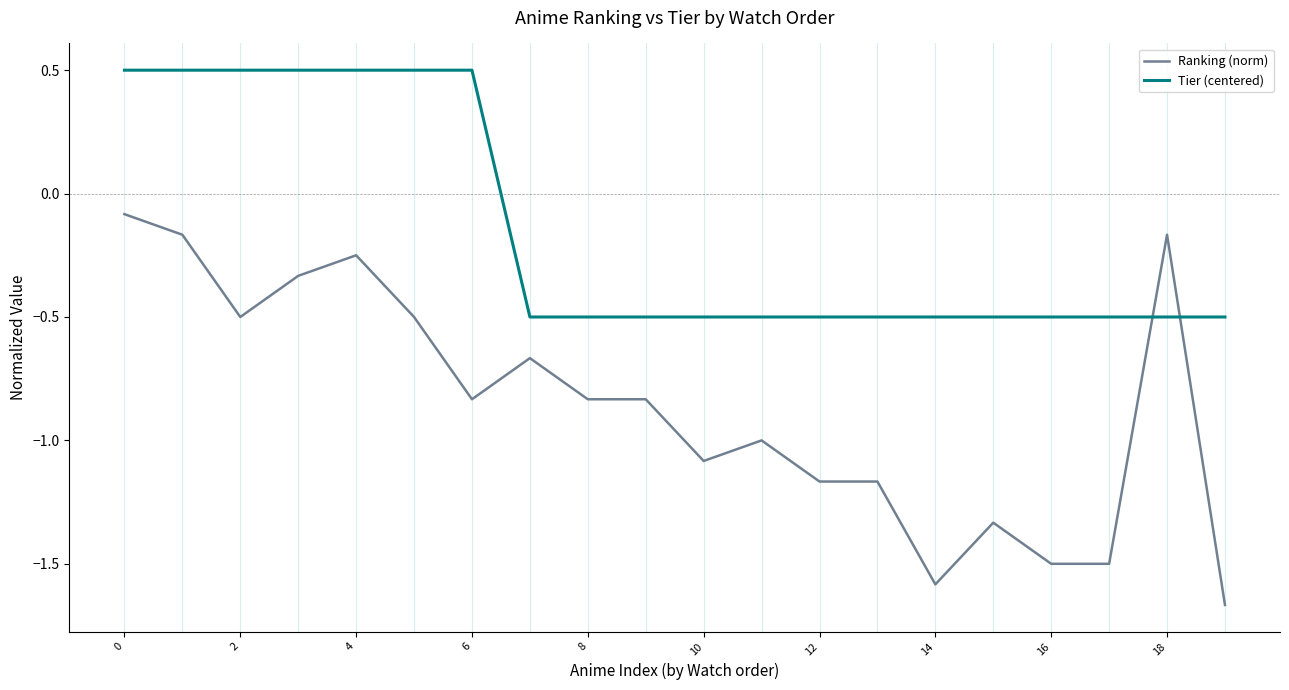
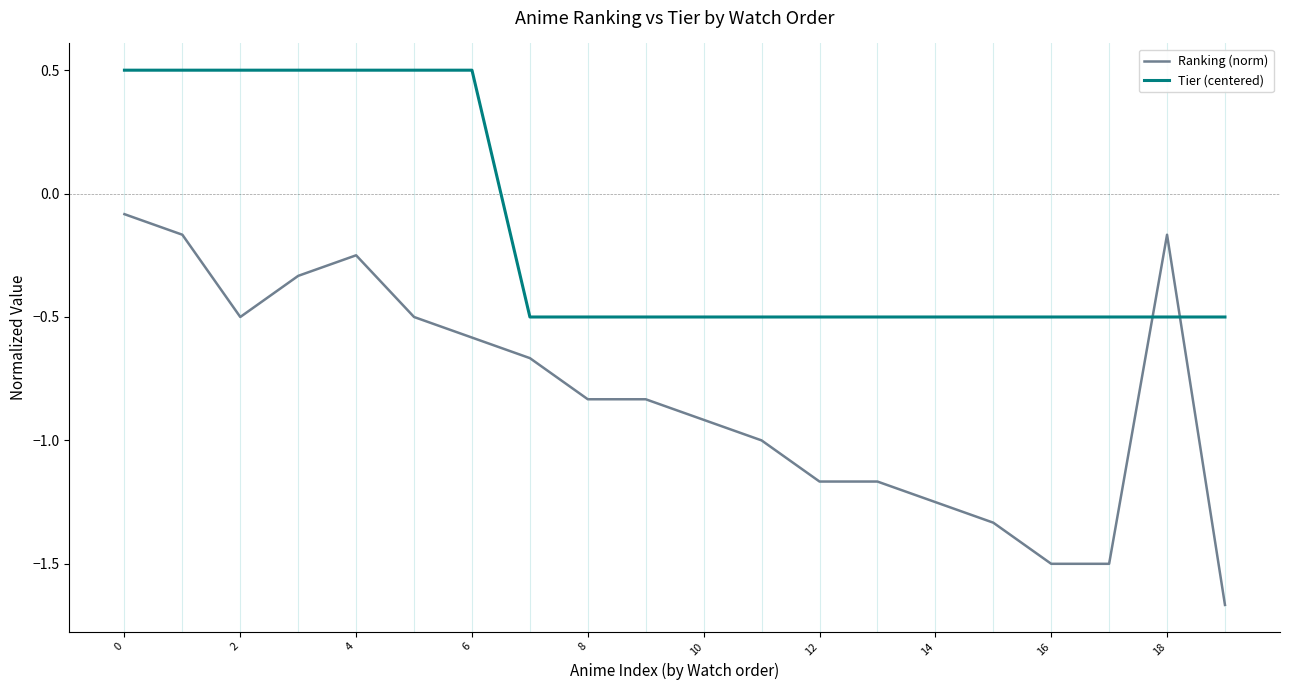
Ranking (norm), 6: -0.83 -> -0.58
Ranking (norm), 10: -1.08 -> -0.92
Ranking (norm), 14: -1.58 -> -1.25
